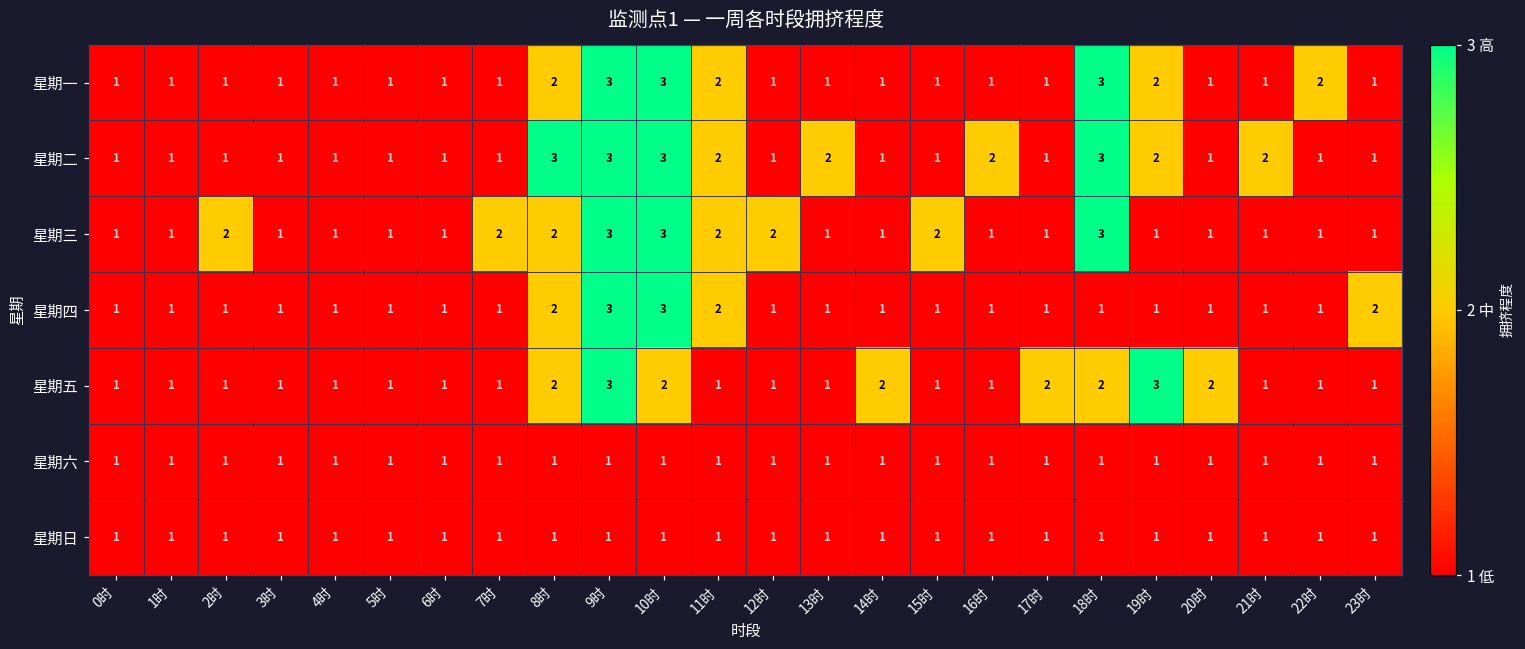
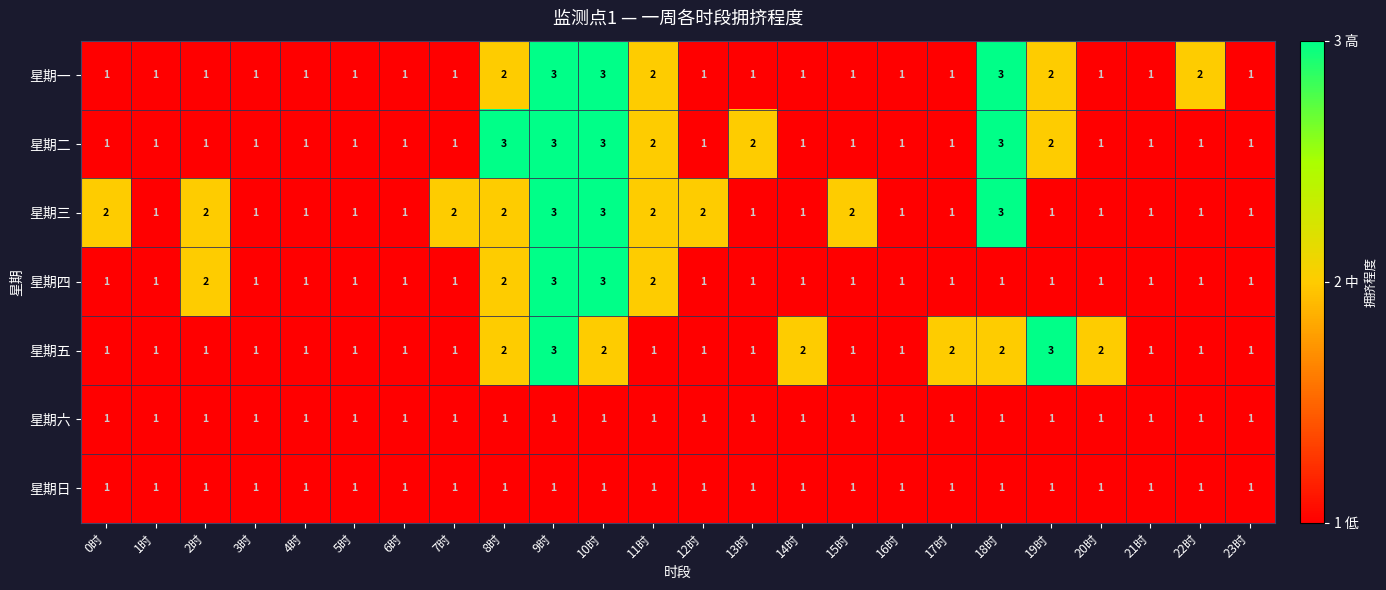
星期二, 16时: 2 -> 1
星期二, 21时: 2 -> 1
星期三, 0时: 1 -> 2
星期四, 2时: 1 -> 2
星期四, 23时: 2 -> 1
